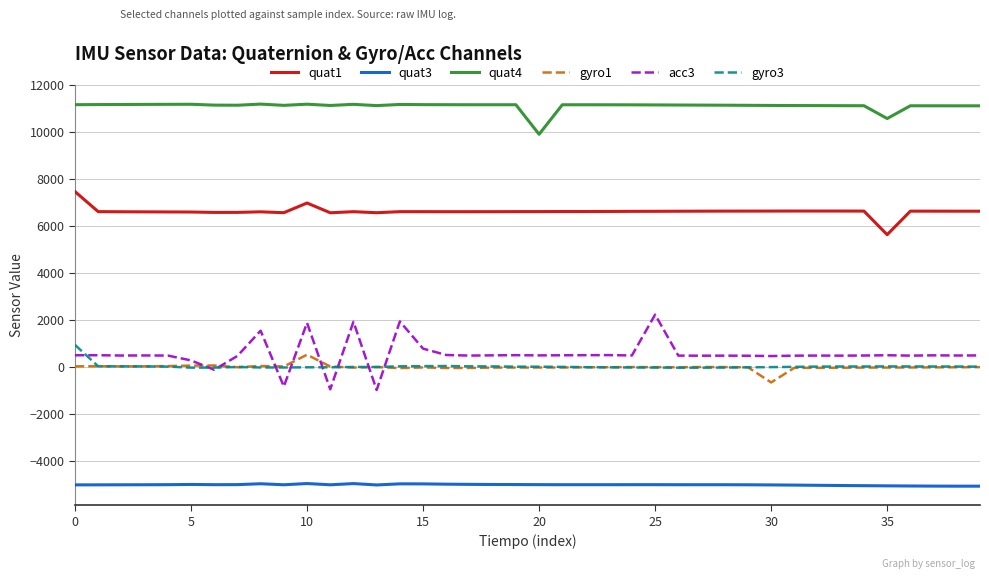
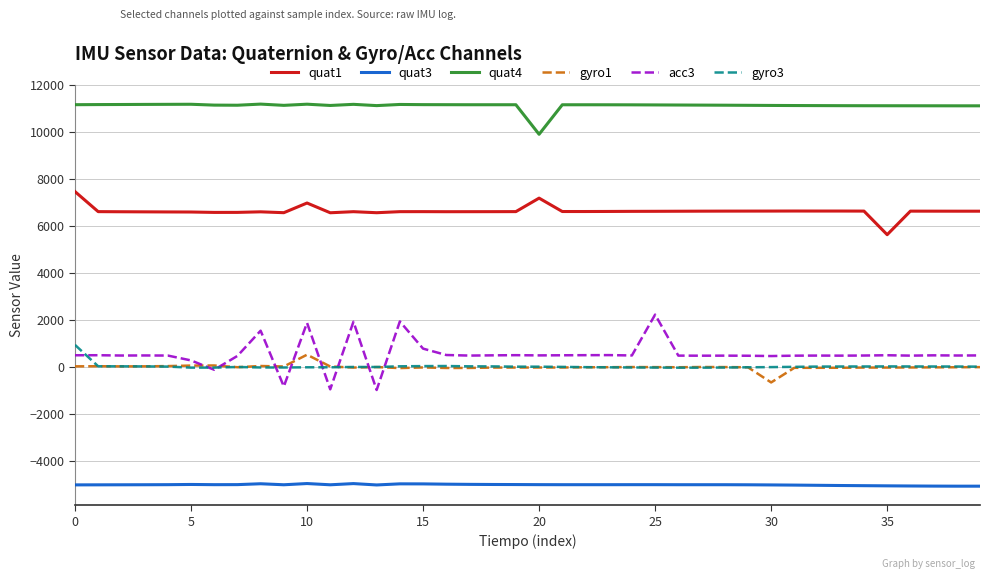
quat1, 20: 6600 -> 7200
quat4, 35: 10600 -> 11100
